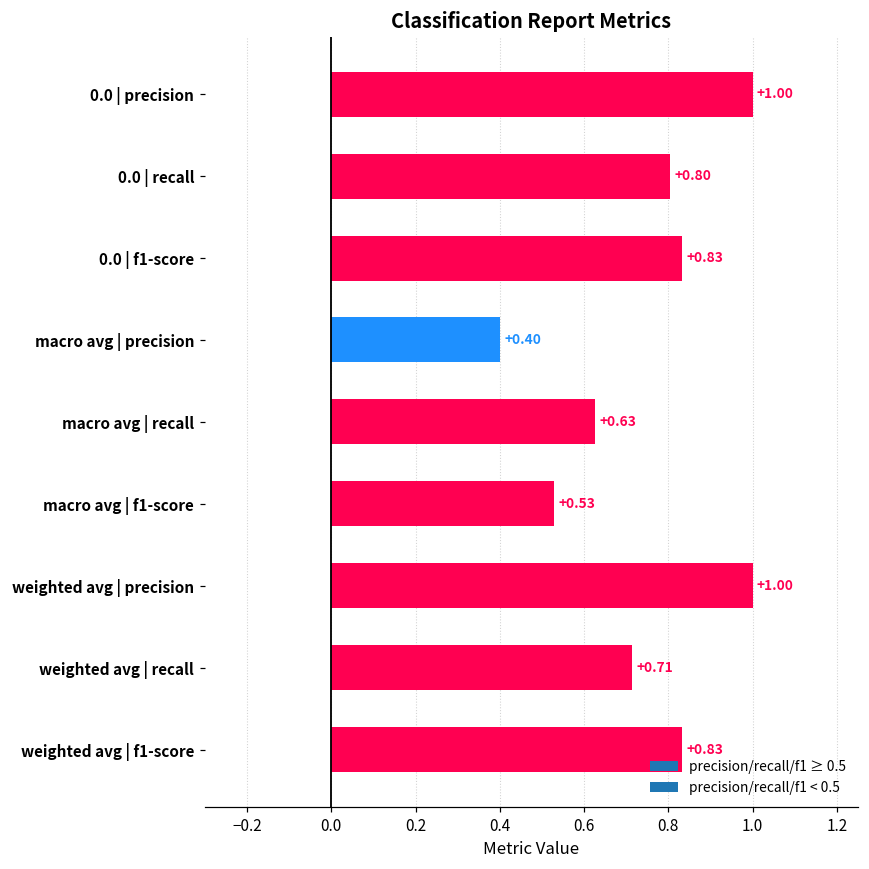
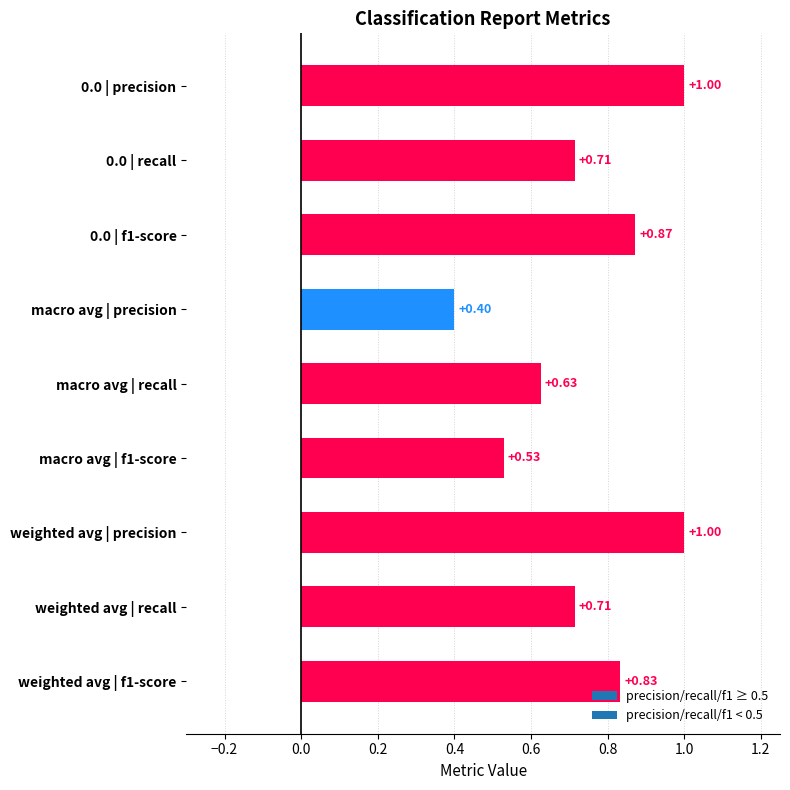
0.0 | recall: +0.80 -> +0.71
0.0 | f1-score: +0.83 -> +0.87
